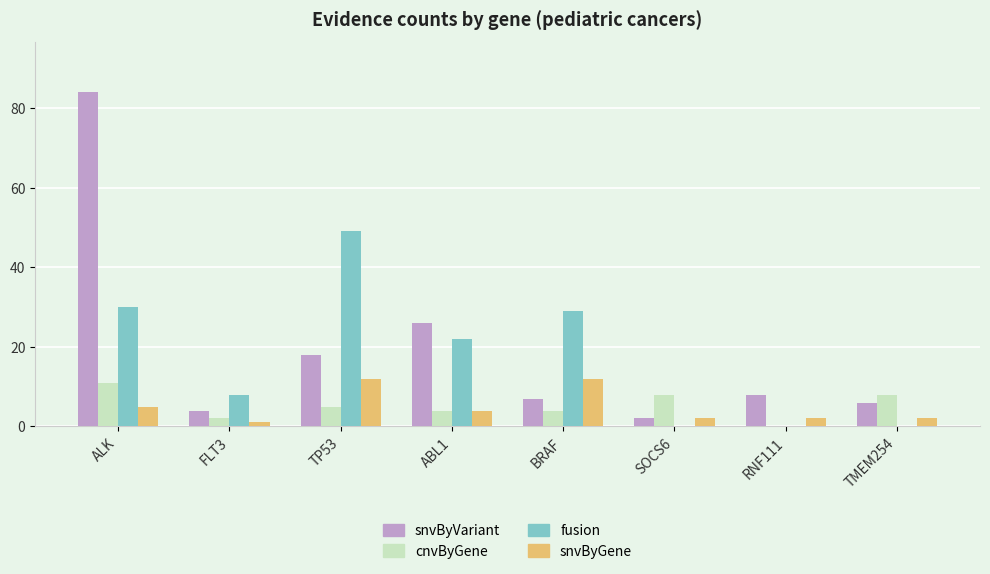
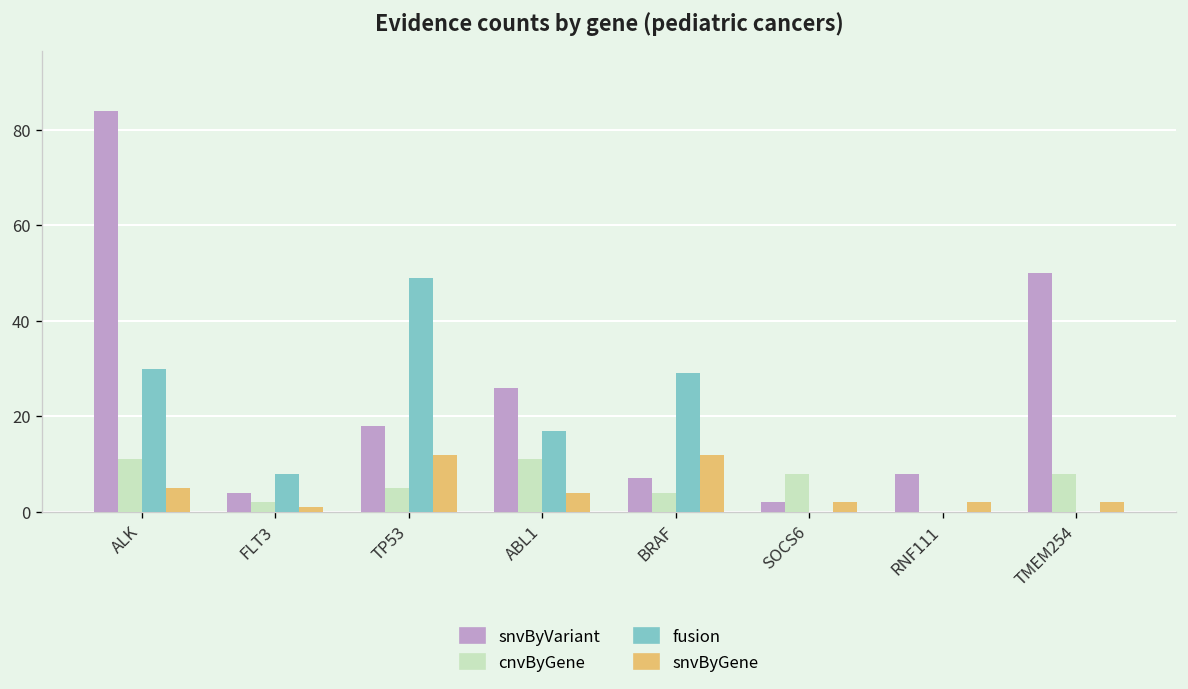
cnvByGene, ABL1: 4 -> 11
fusion, ABL1: 22 -> 17
snvByVariant, TMEM254: 6 -> 50
